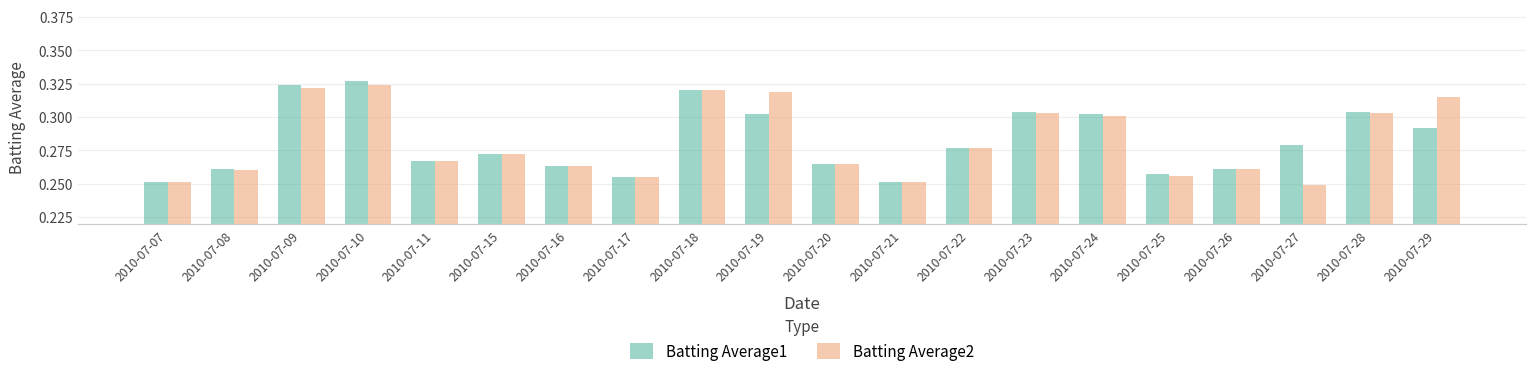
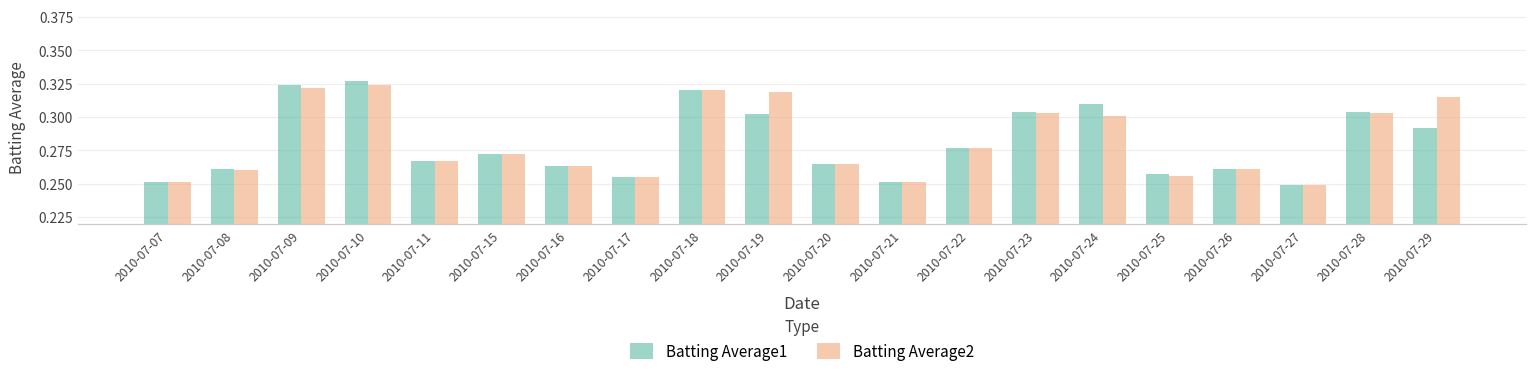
Batting Average1, 2010-07-24: 0.302 -> 0.310
Batting Average1, 2010-07-27: 0.279 -> 0.249
